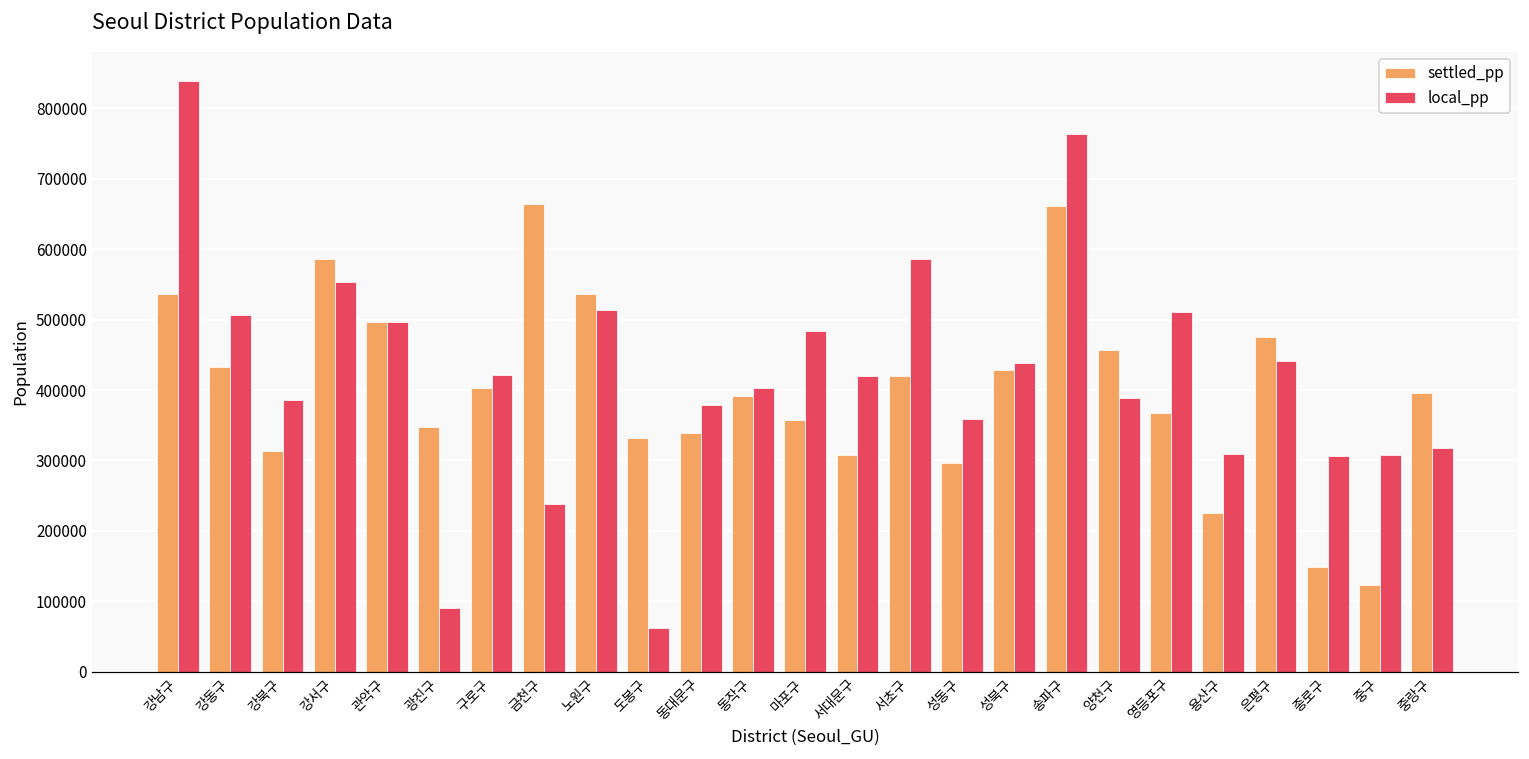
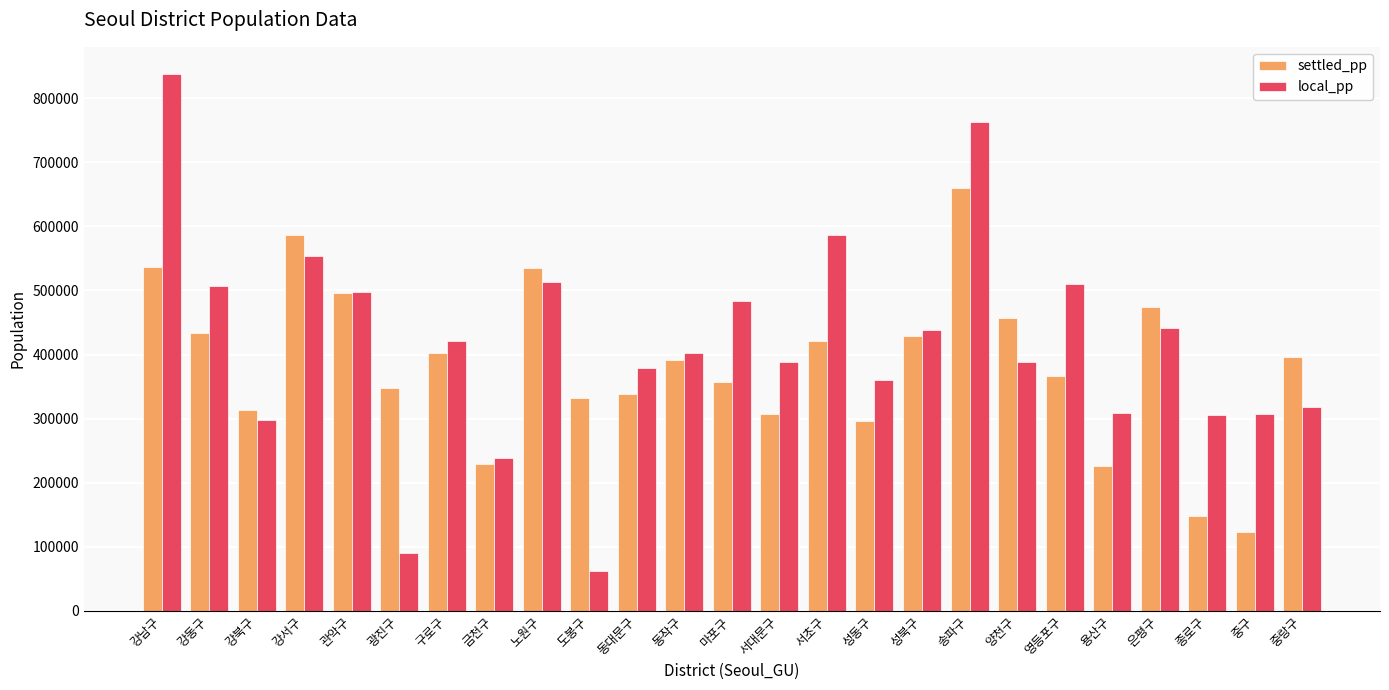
local_pp, 강북구: 390000 -> 300000
settled_pp, 금천구: 660000 -> 230000
local_pp, 서대문구: 420000 -> 390000
